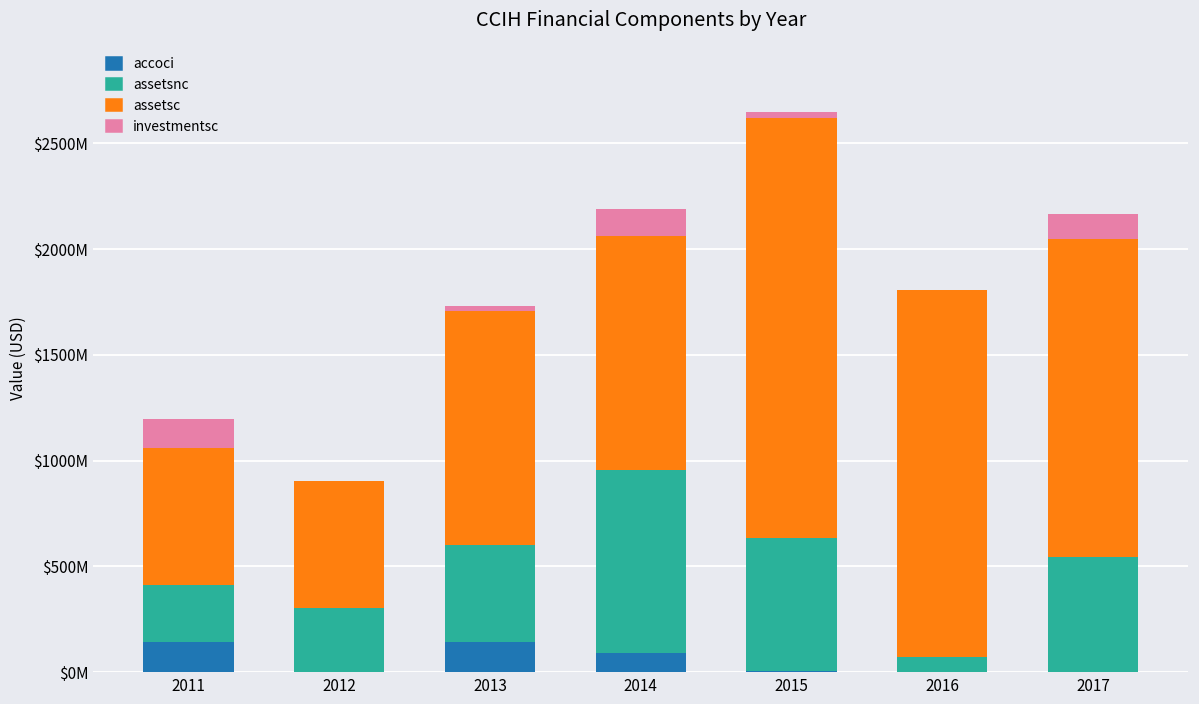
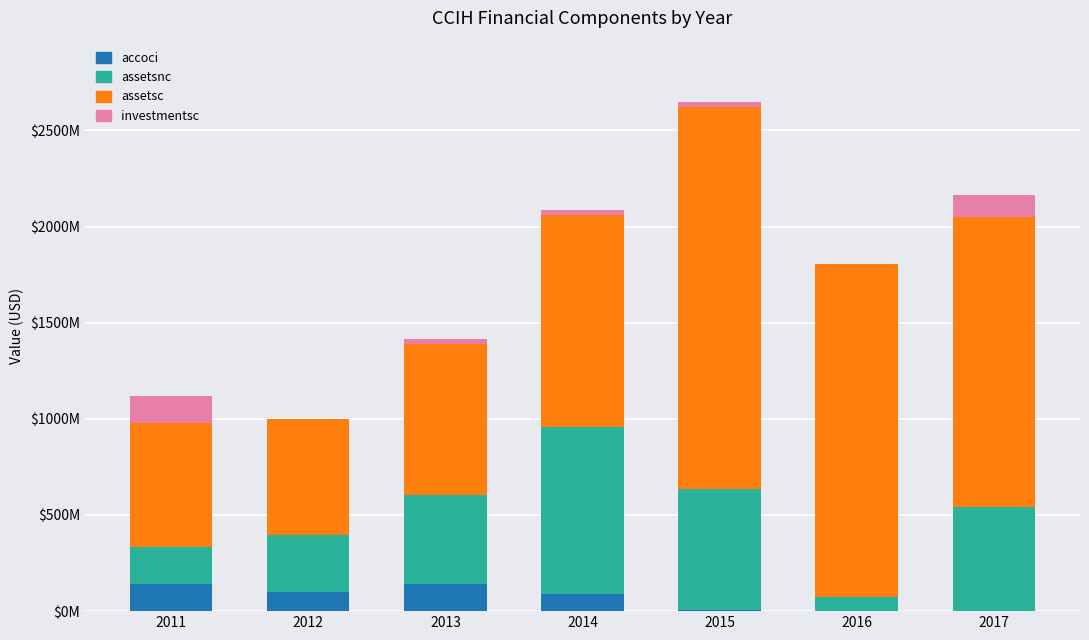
assetsnc, 2011: $270000000 -> $190000000
accoci, 2012: $0 -> $100000000
assetsc, 2013: $1100000000 -> $790000000
investmentsc, 2014: $130000000 -> $30000000
